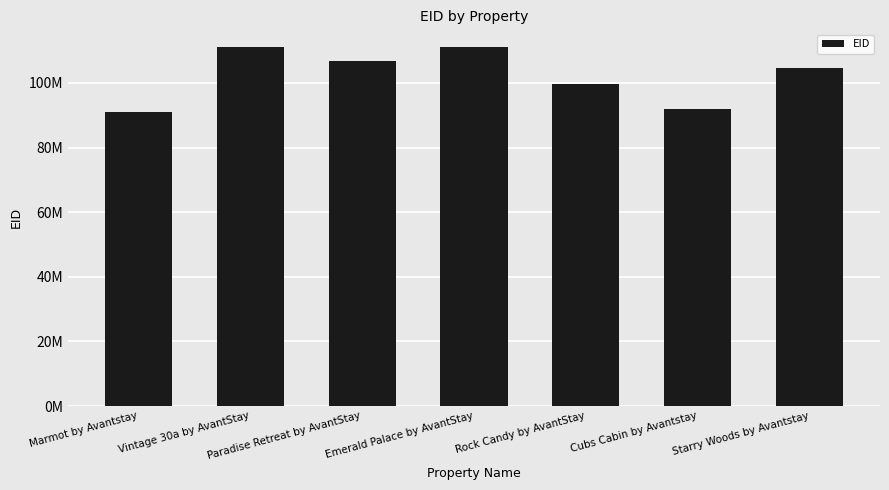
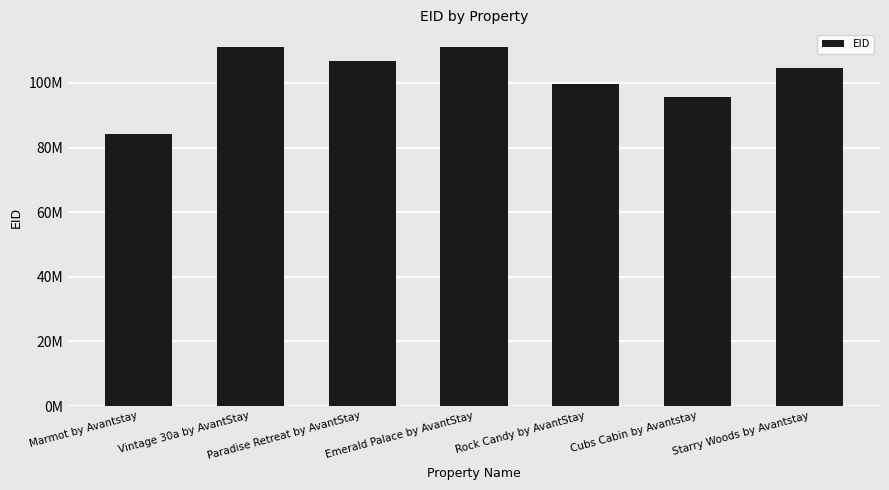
Marmot by Avantstay: 91000000 -> 84000000
Cubs Cabin by Avantstay: 92000000 -> 96000000
